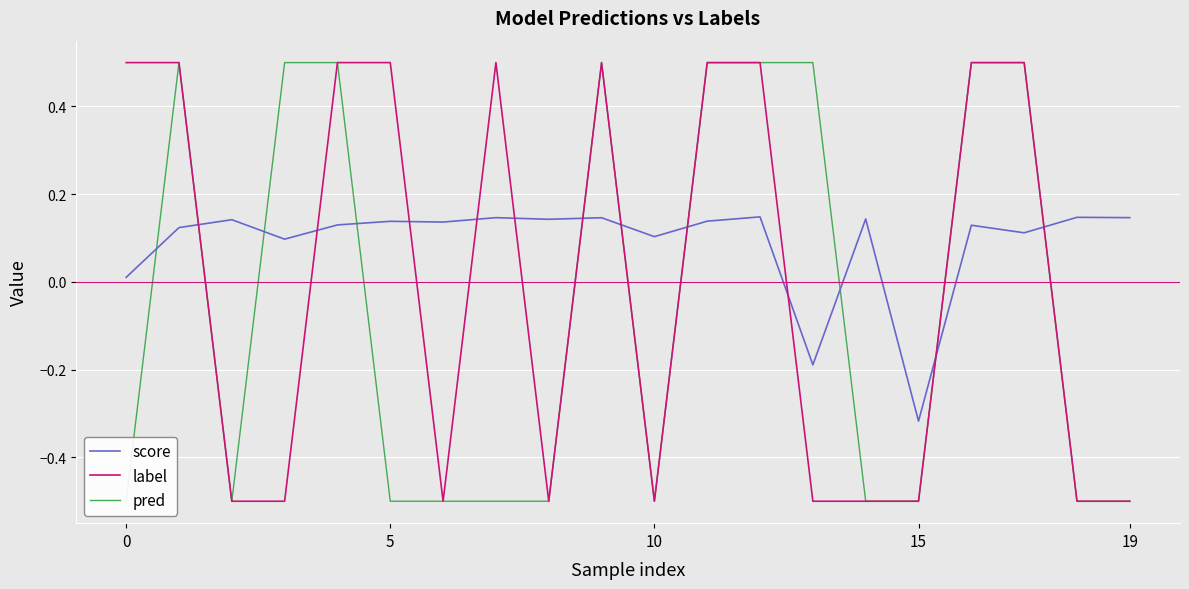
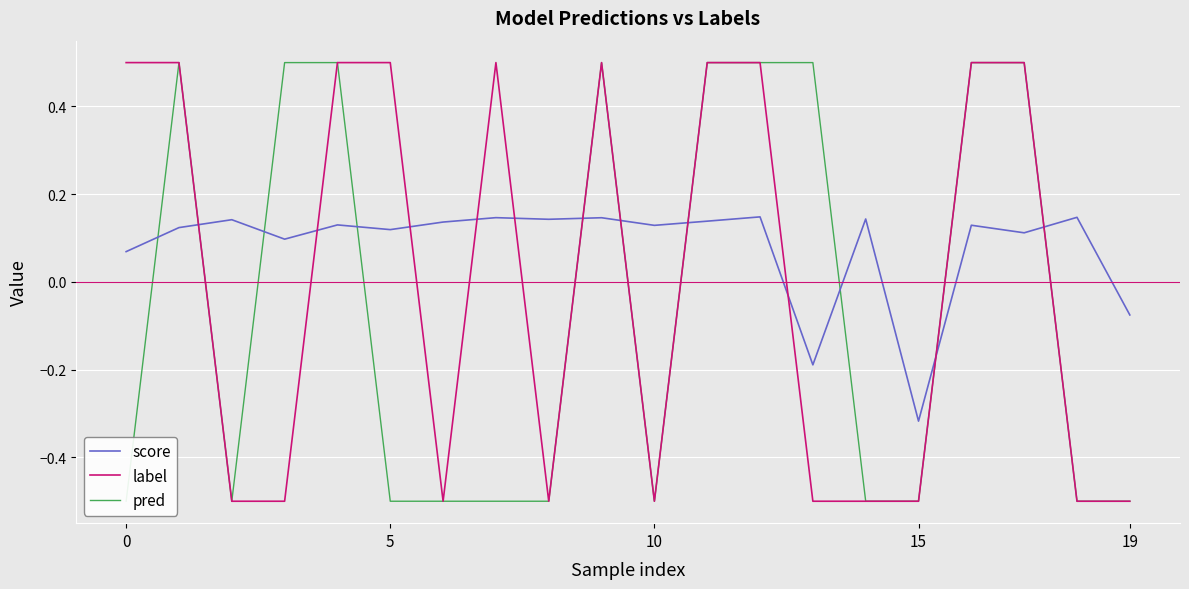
score, 0: 0.01 -> 0.07
score, 5: 0.14 -> 0.12
score, 10: 0.10 -> 0.13
score, 19: 0.15 -> -0.08
